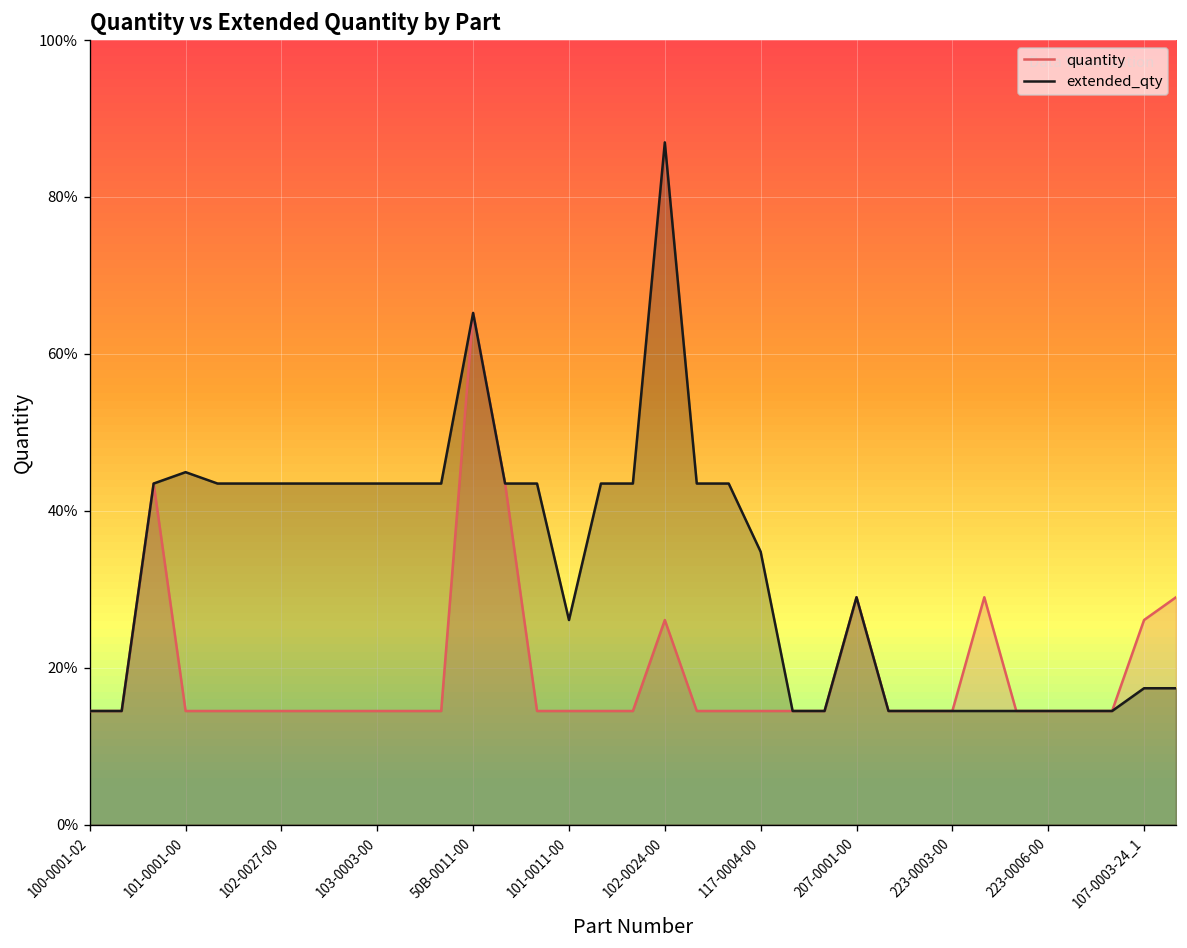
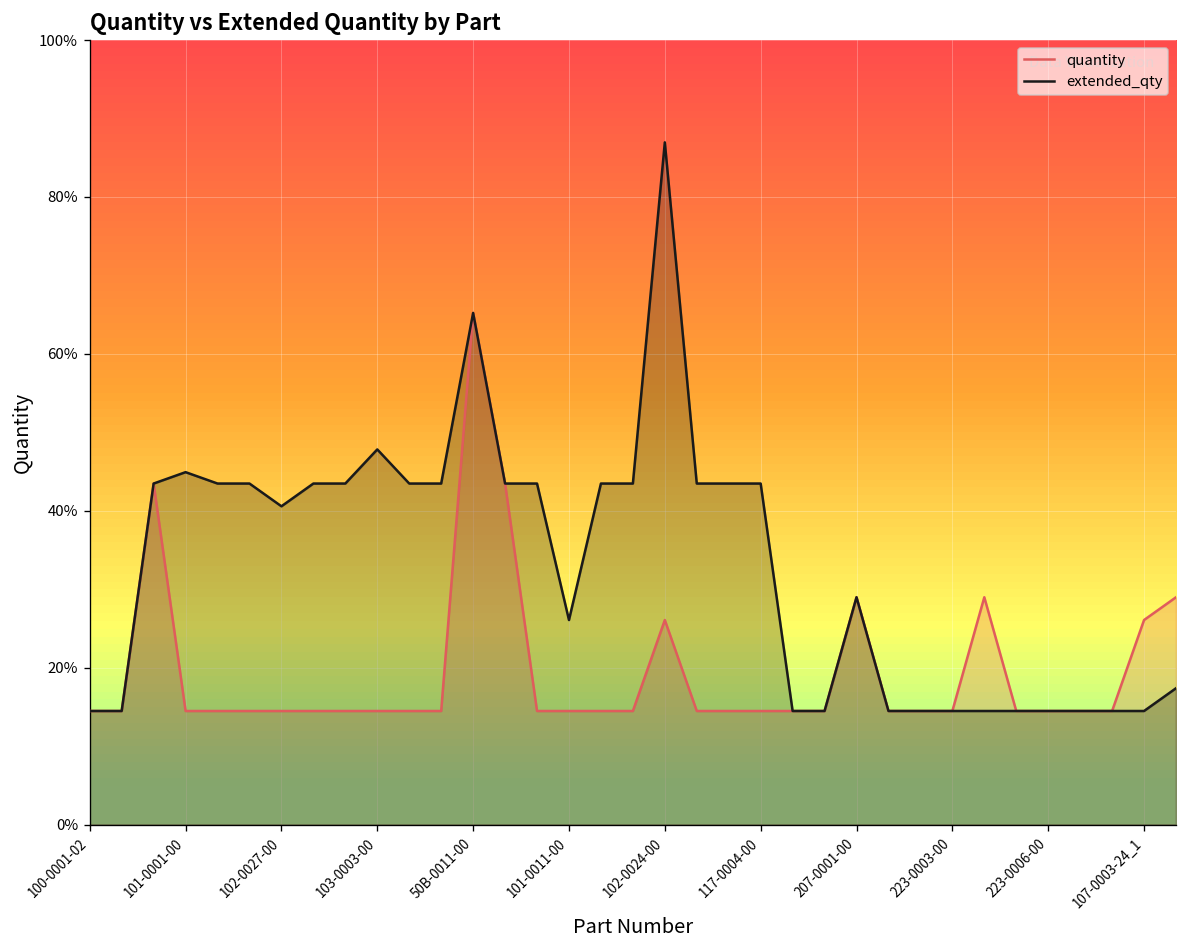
extended_qty, 102-0027-00: 43% -> 41%
extended_qty, 103-0003-00: 43% -> 48%
extended_qty, 117-0004-00: 35% -> 43%
extended_qty, 107-0003-24_1: 17% -> 14%
